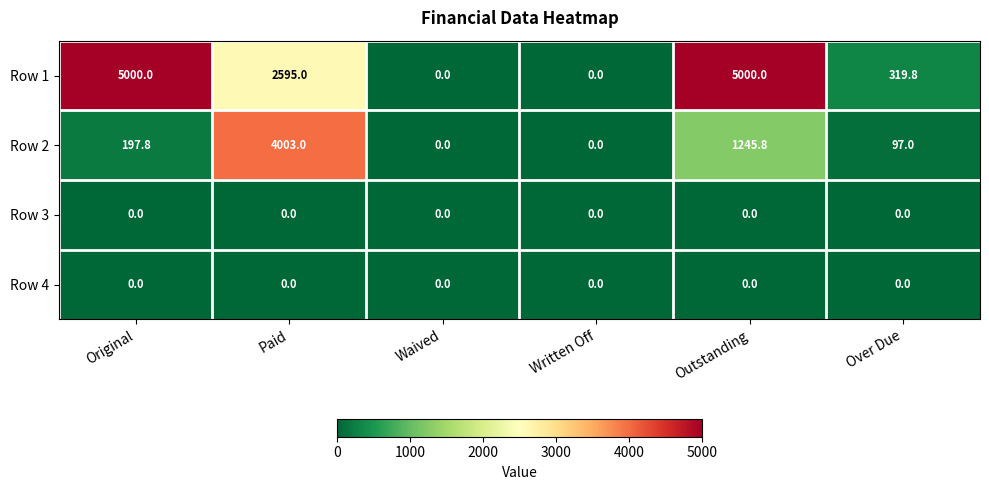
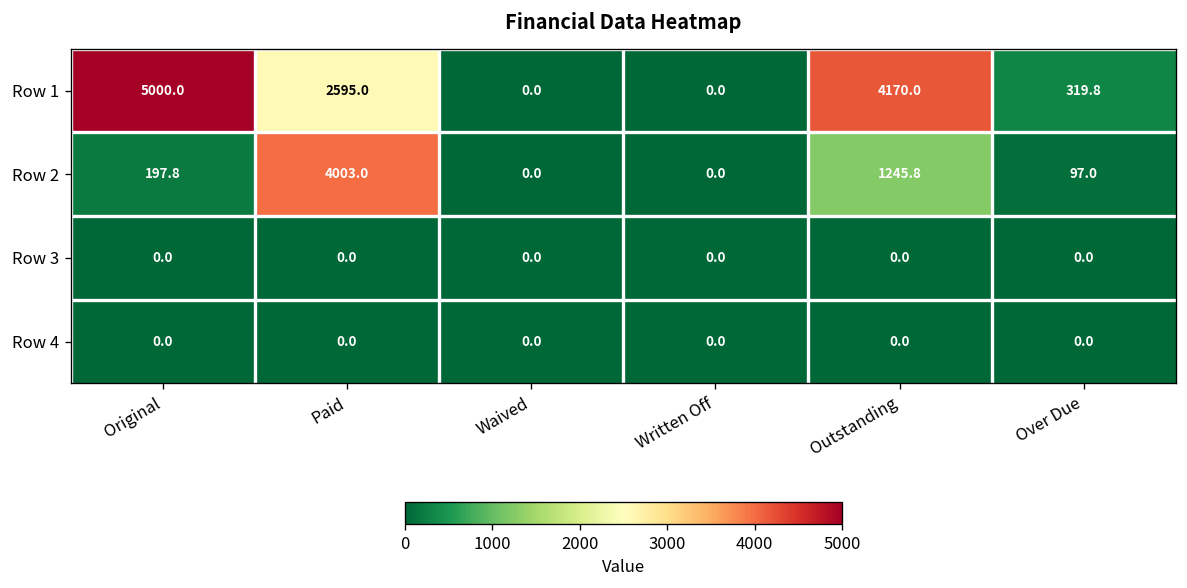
Row 1, Outstanding: 5000.0 -> 4170.0
